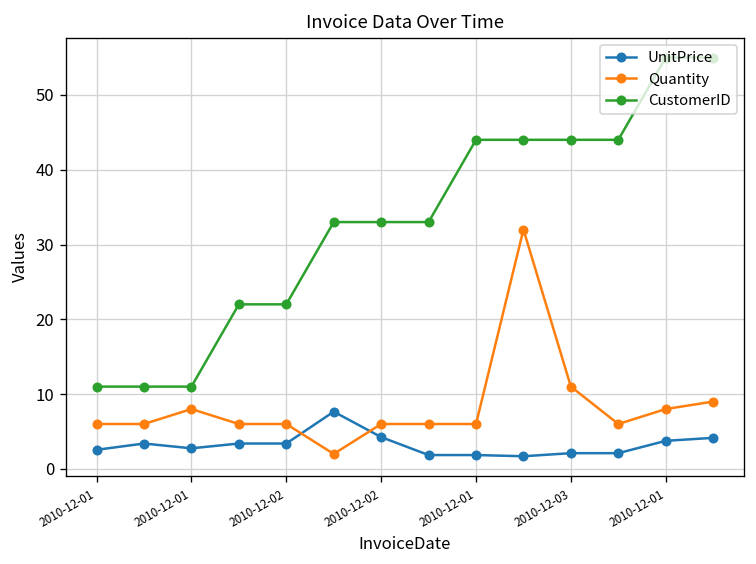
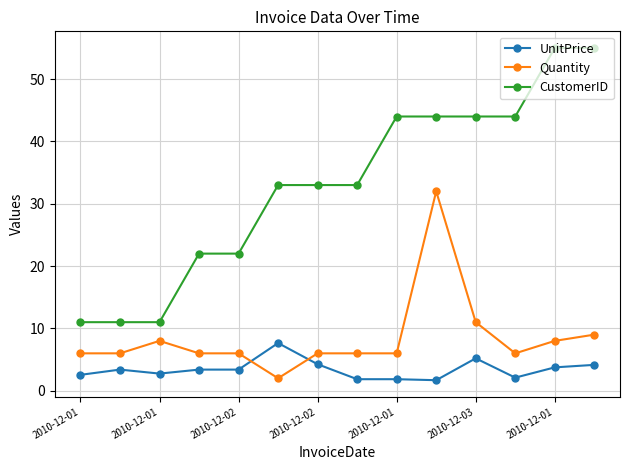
UnitPrice, 2010-12-03: 2 -> 5
